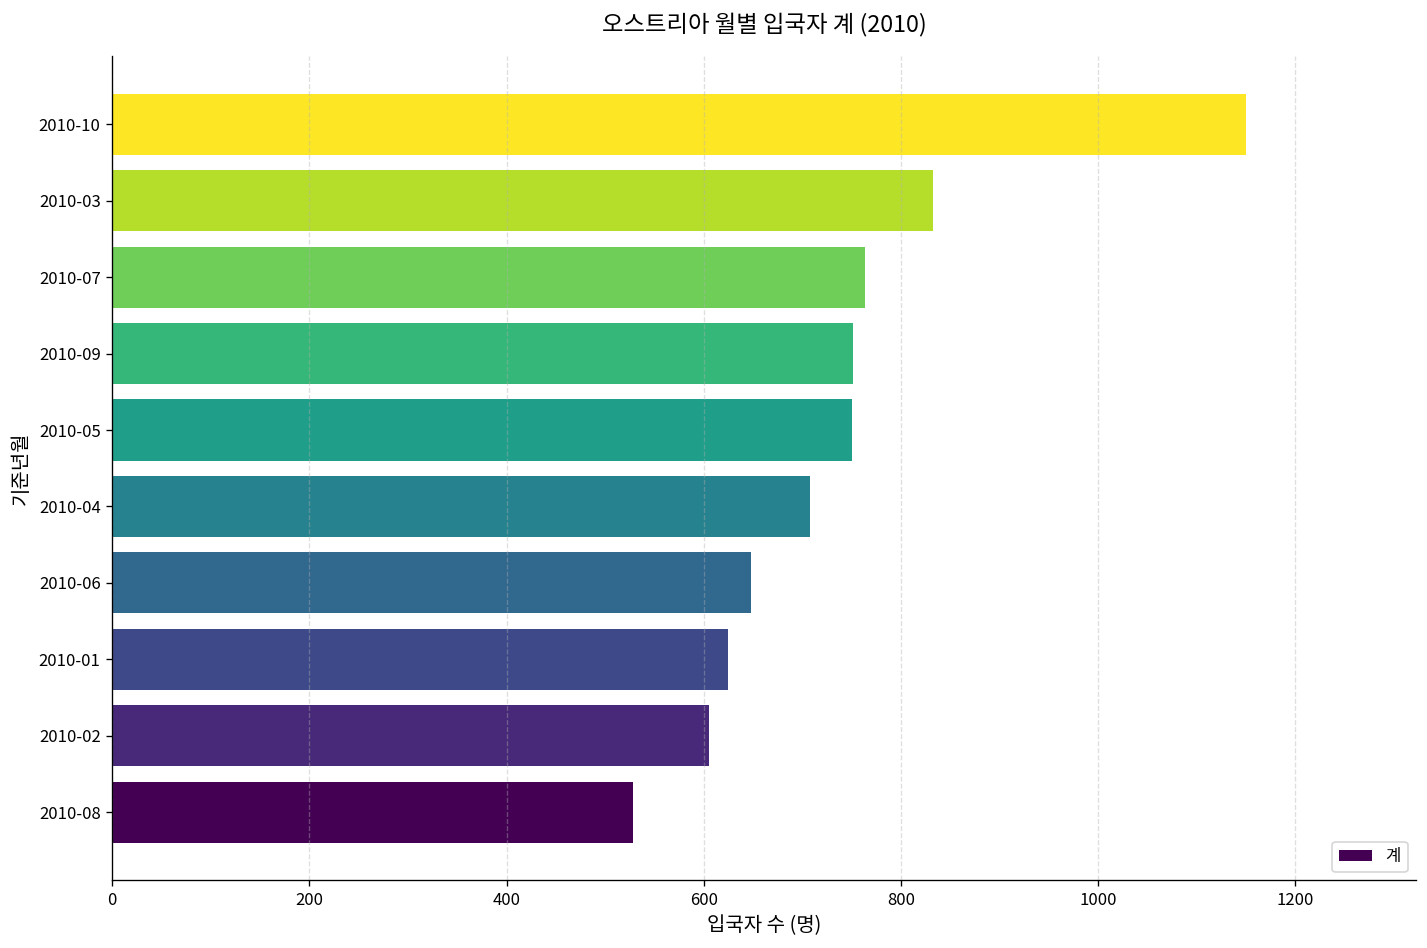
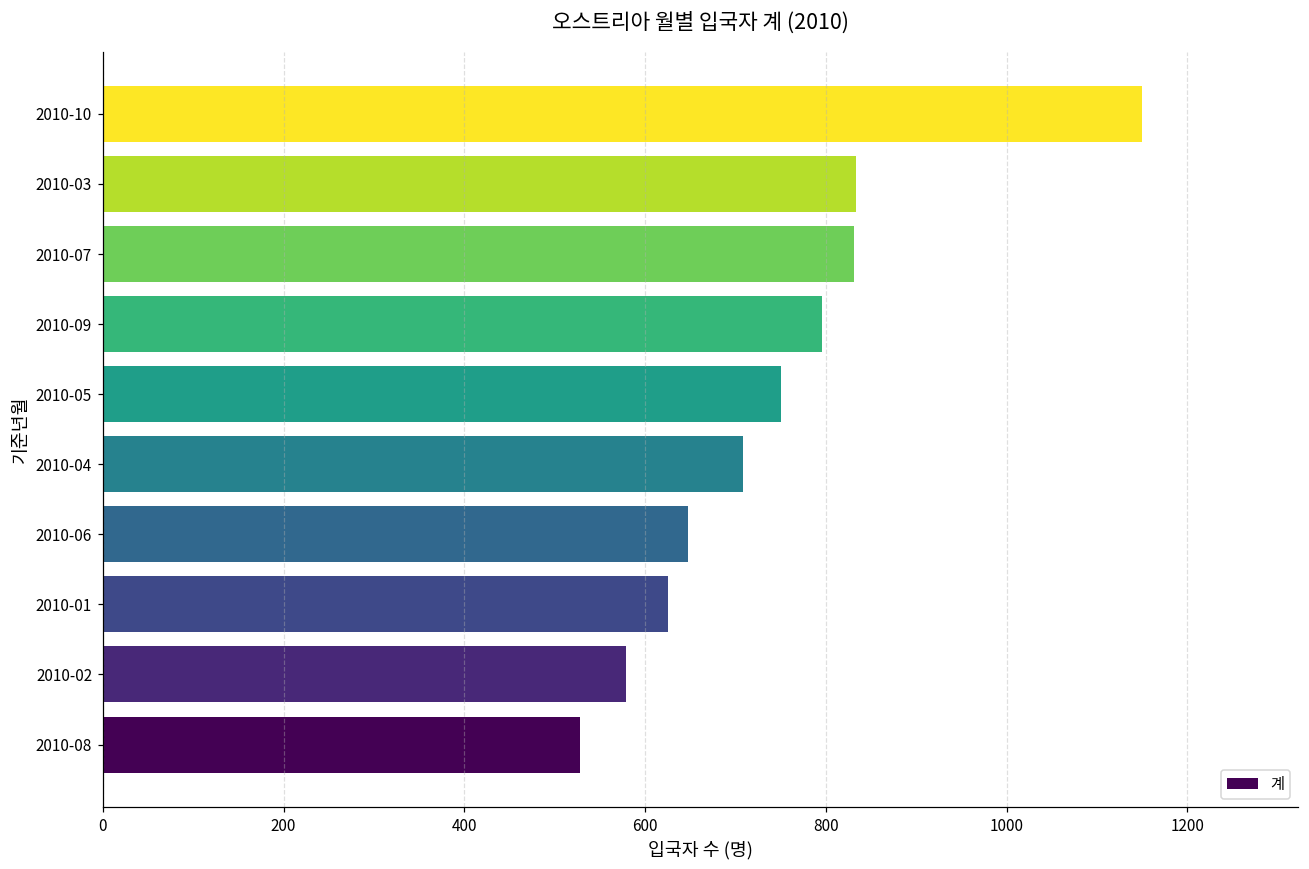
2010-07: 760 -> 830
2010-09: 750 -> 800
2010-02: 610 -> 580
